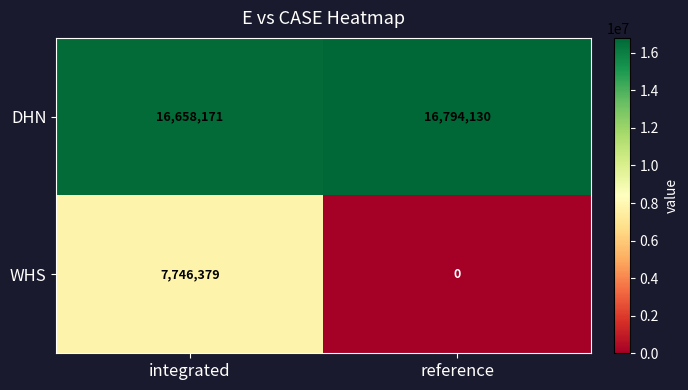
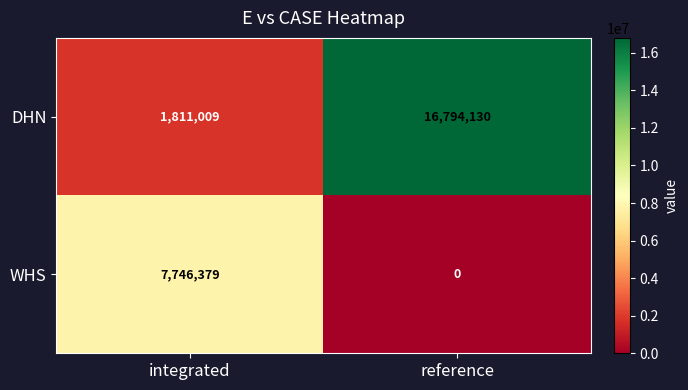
DHN, integrated: 16,658,171 -> 1,811,009
